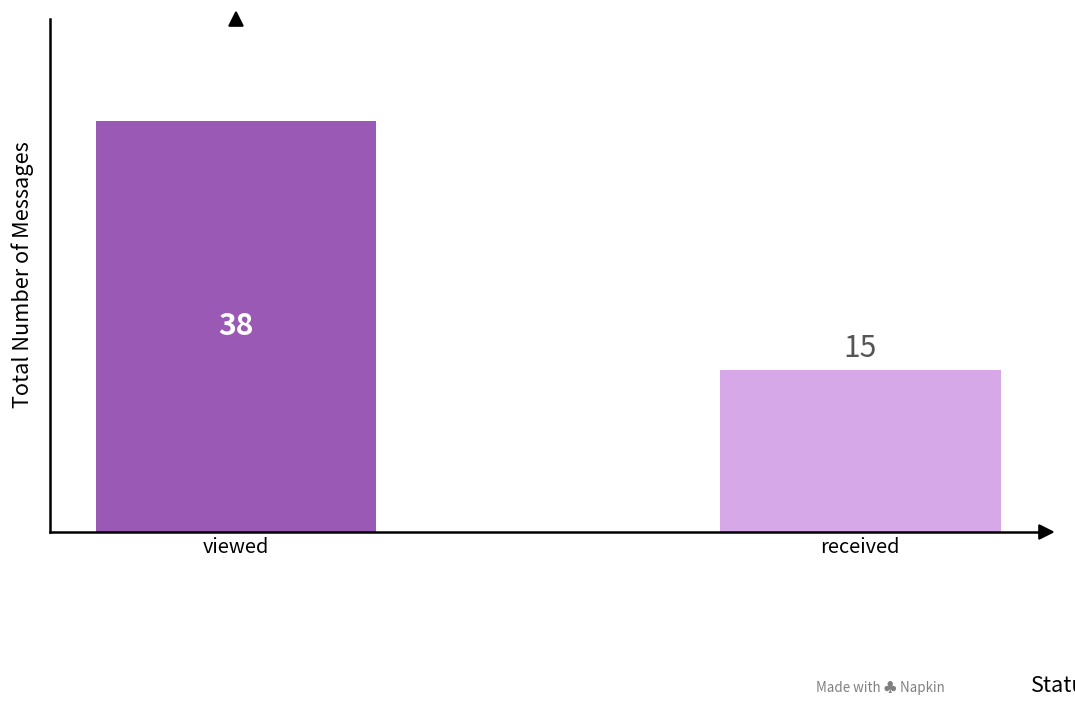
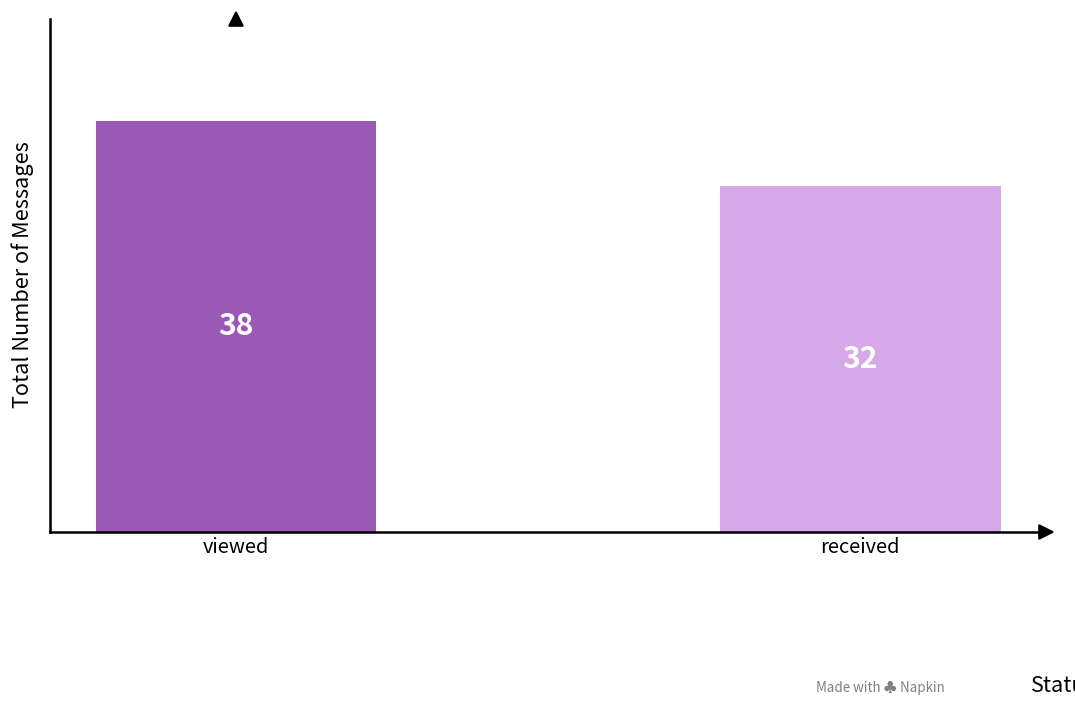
received: 15 -> 32
